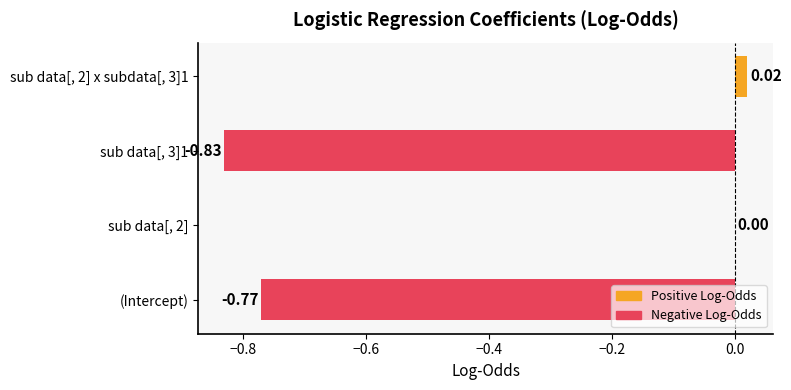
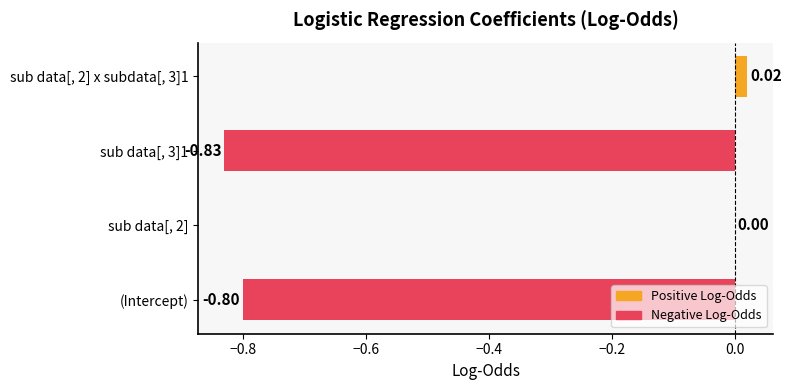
(Intercept): -0.77 -> -0.80
